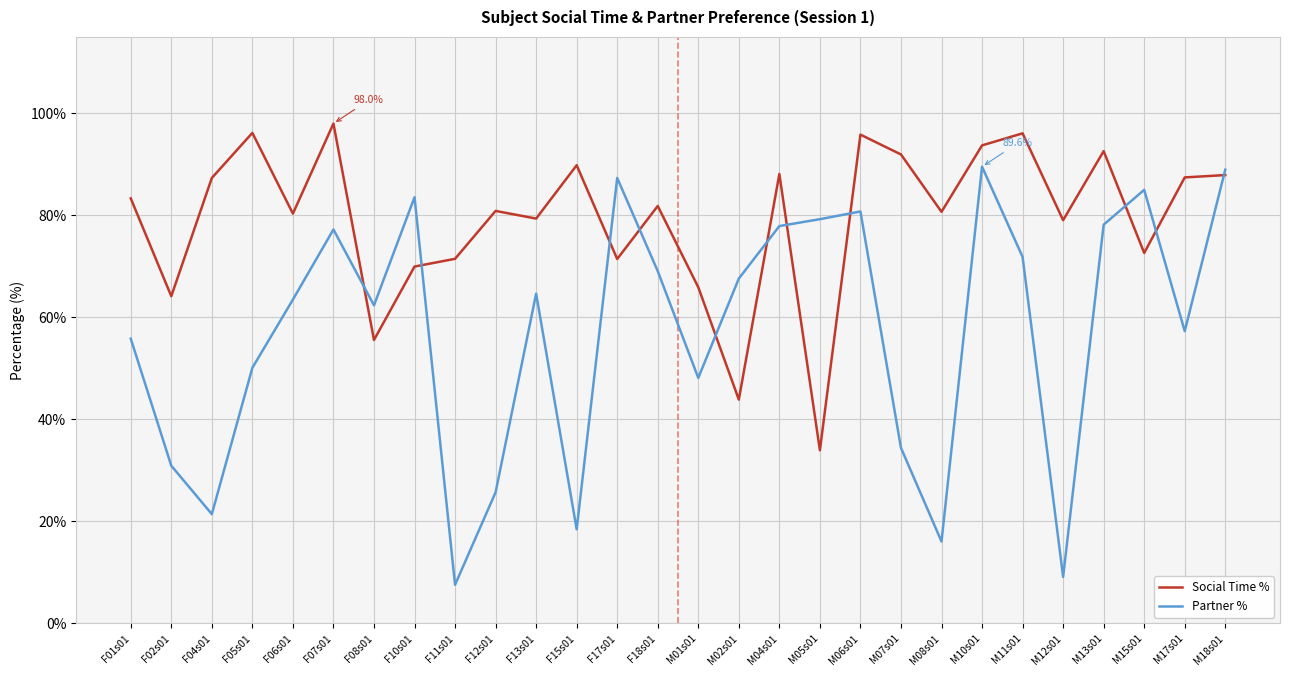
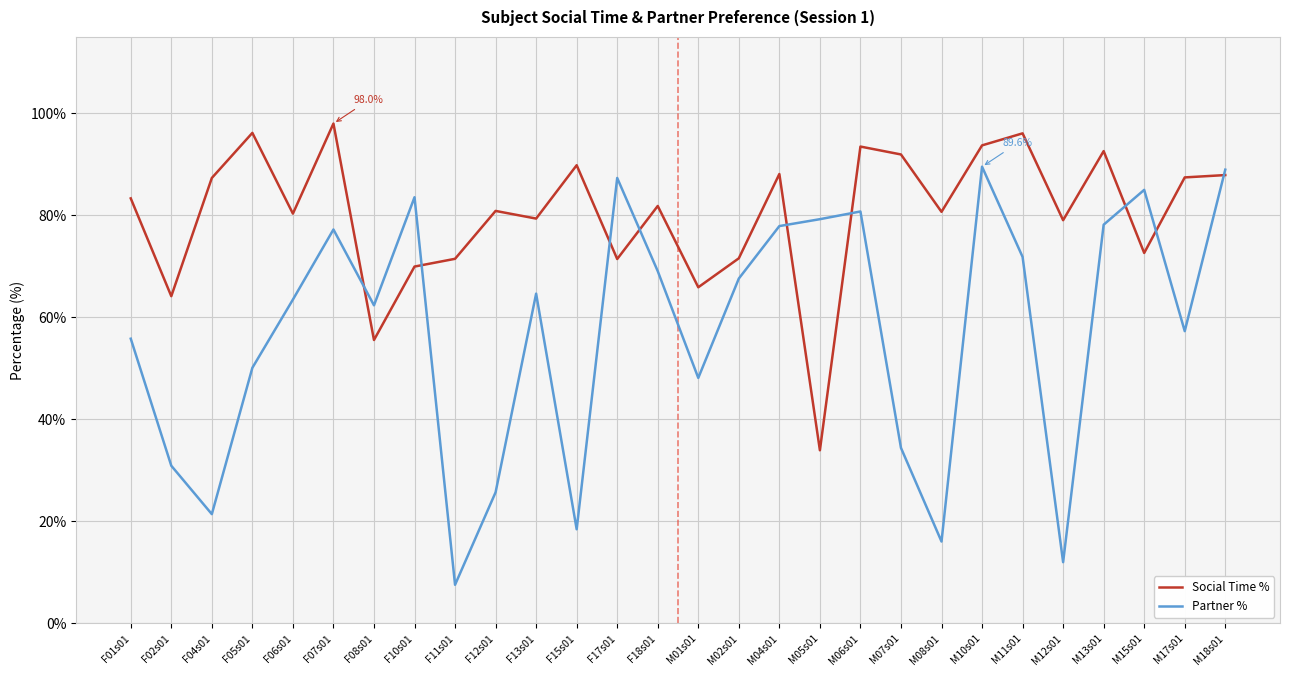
Social Time %, M02s01: 44% -> 72%
Social Time %, M06s01: 96% -> 94%
Partner %, M12s01: 9% -> 12%
